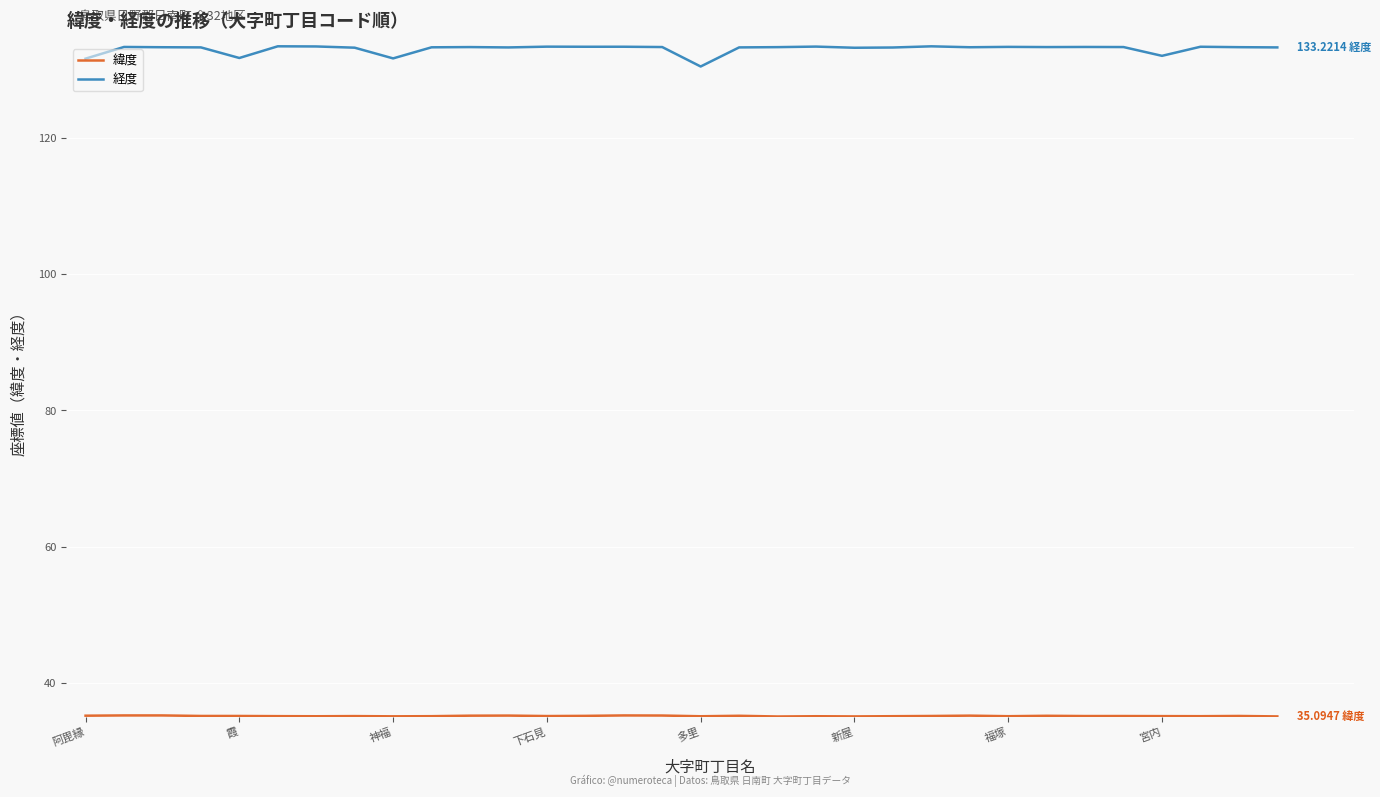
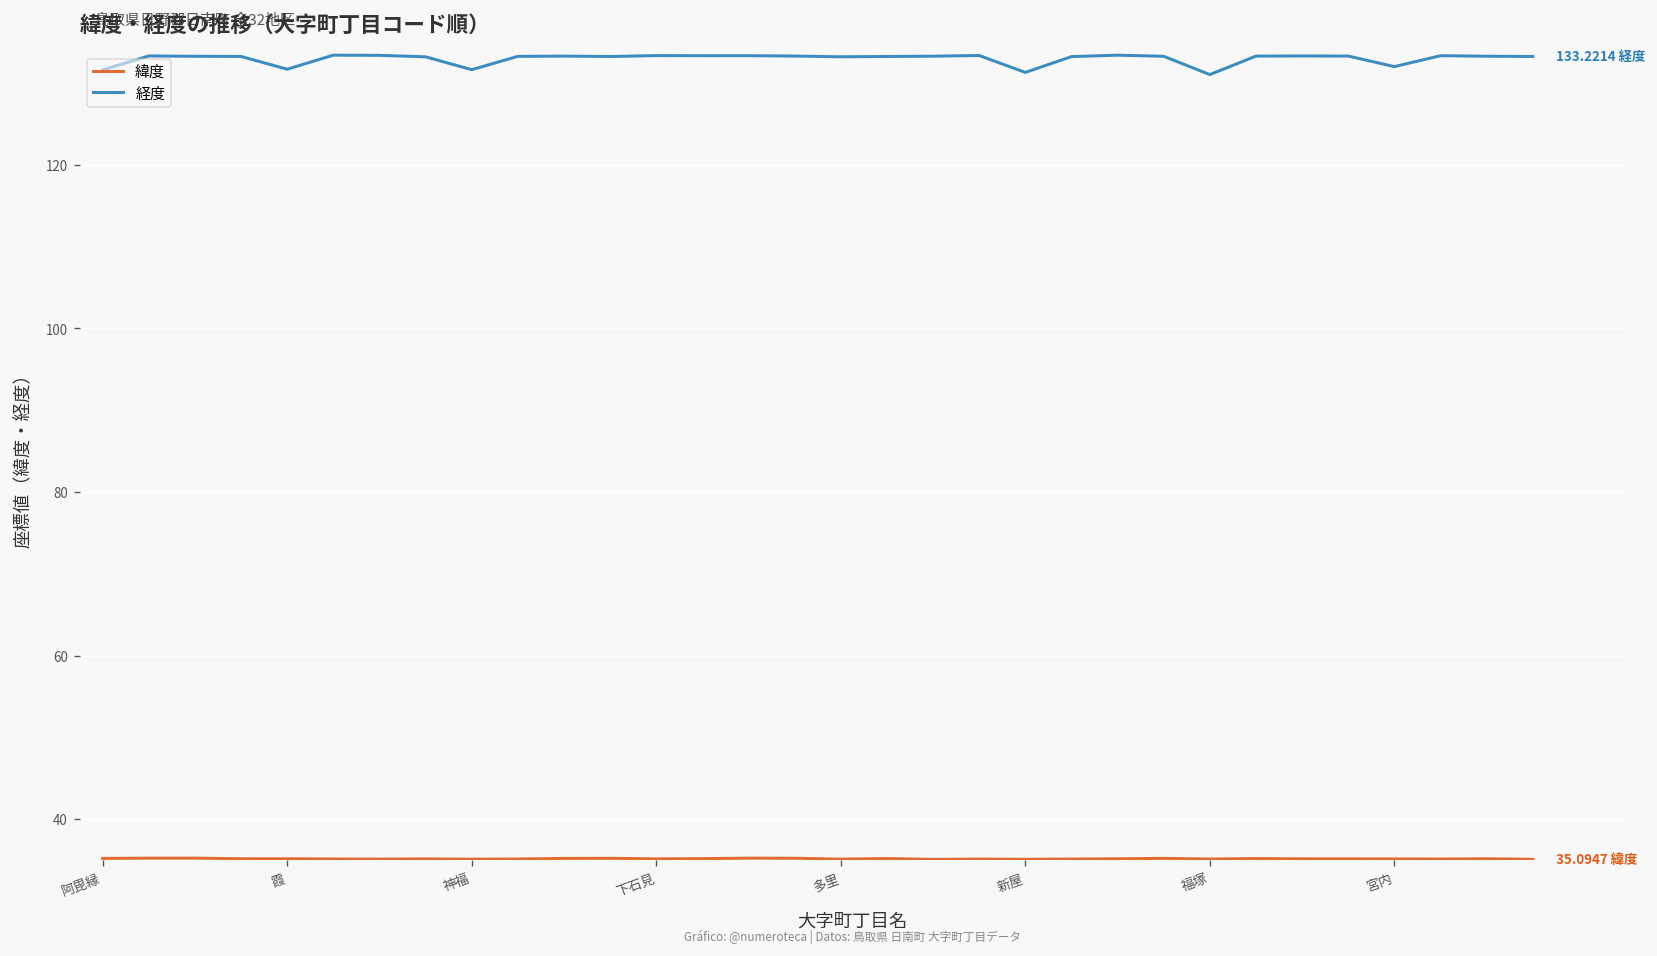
経度, 多里: 130 -> 133
経度, 新屋: 133 -> 131
経度, 福塚: 133 -> 131
